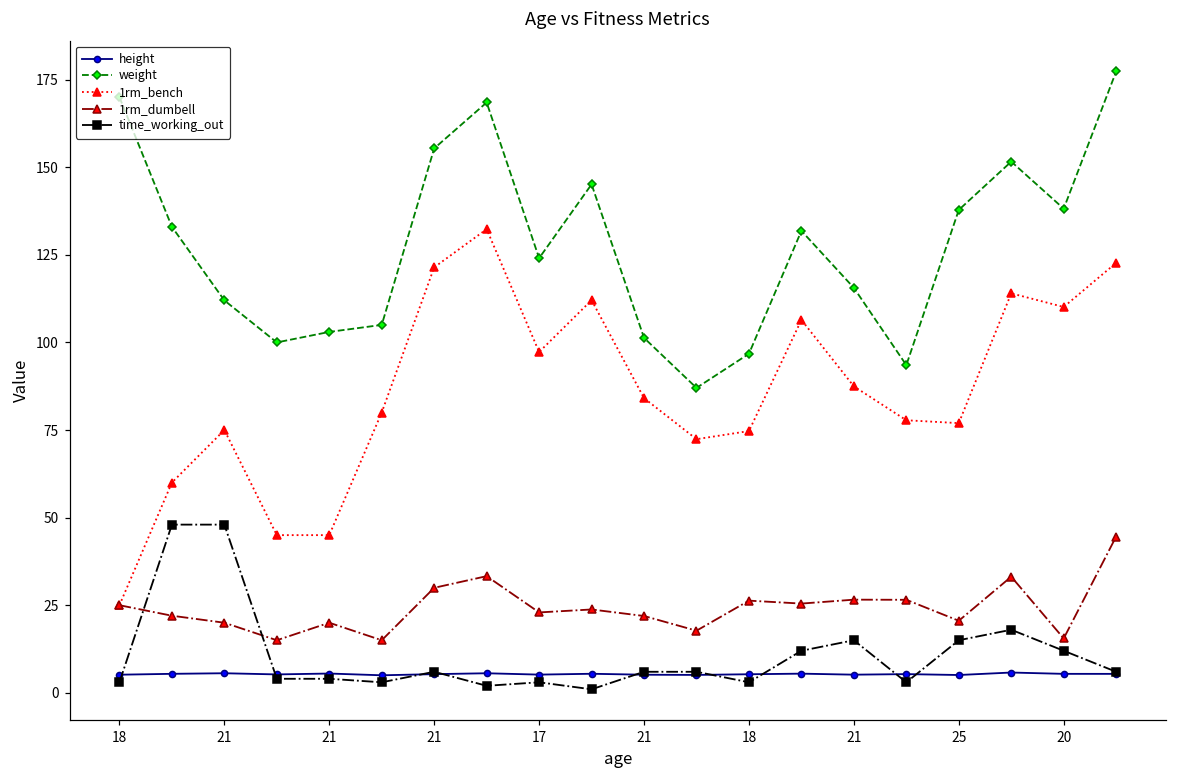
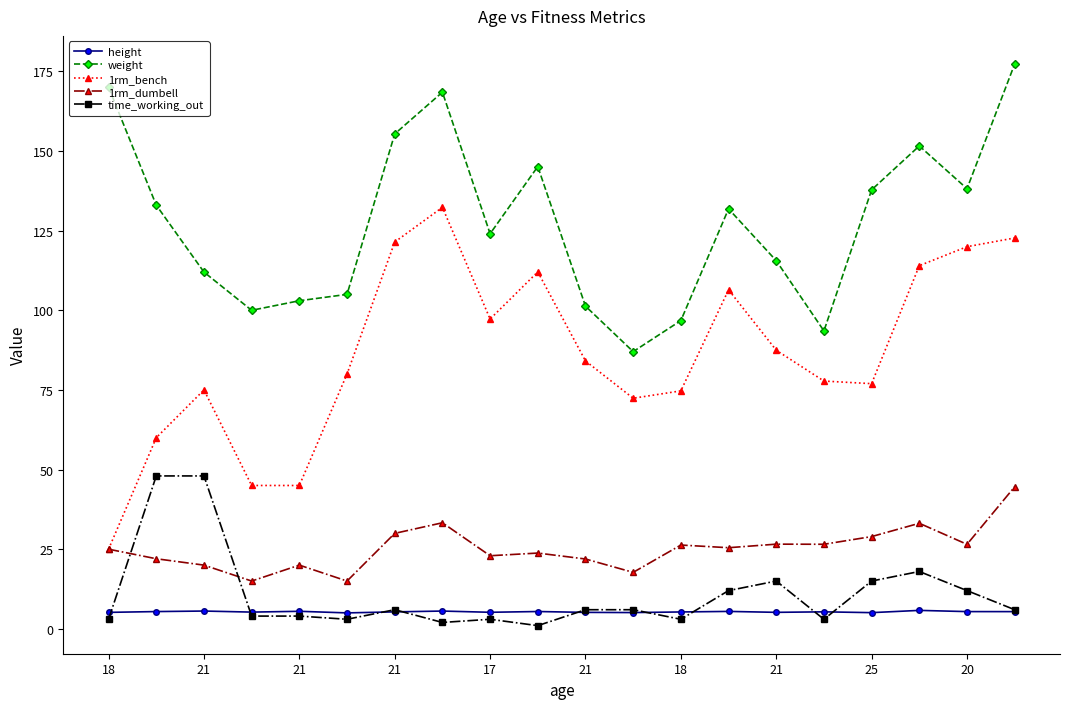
1rm_dumbell, 25: 21 -> 29
1rm_bench, 20: 110 -> 120
1rm_dumbell, 20: 16 -> 27
